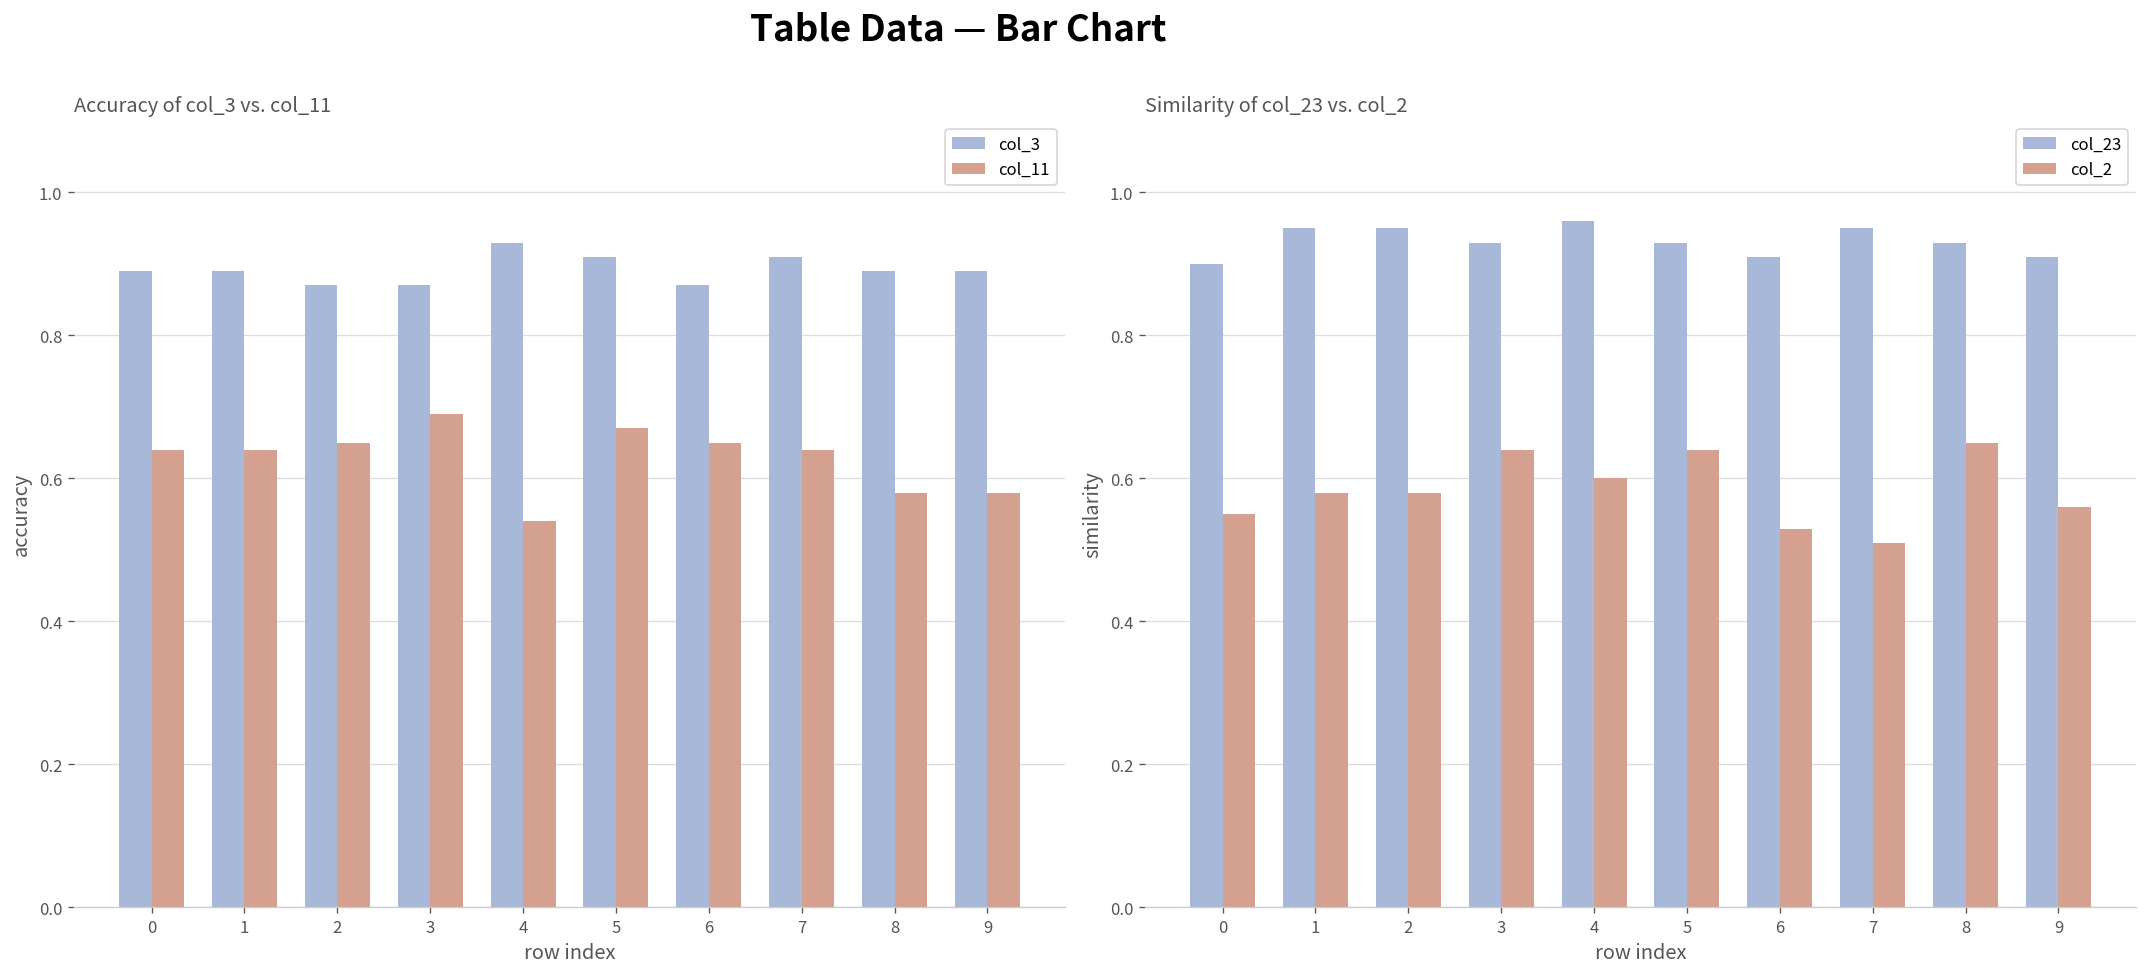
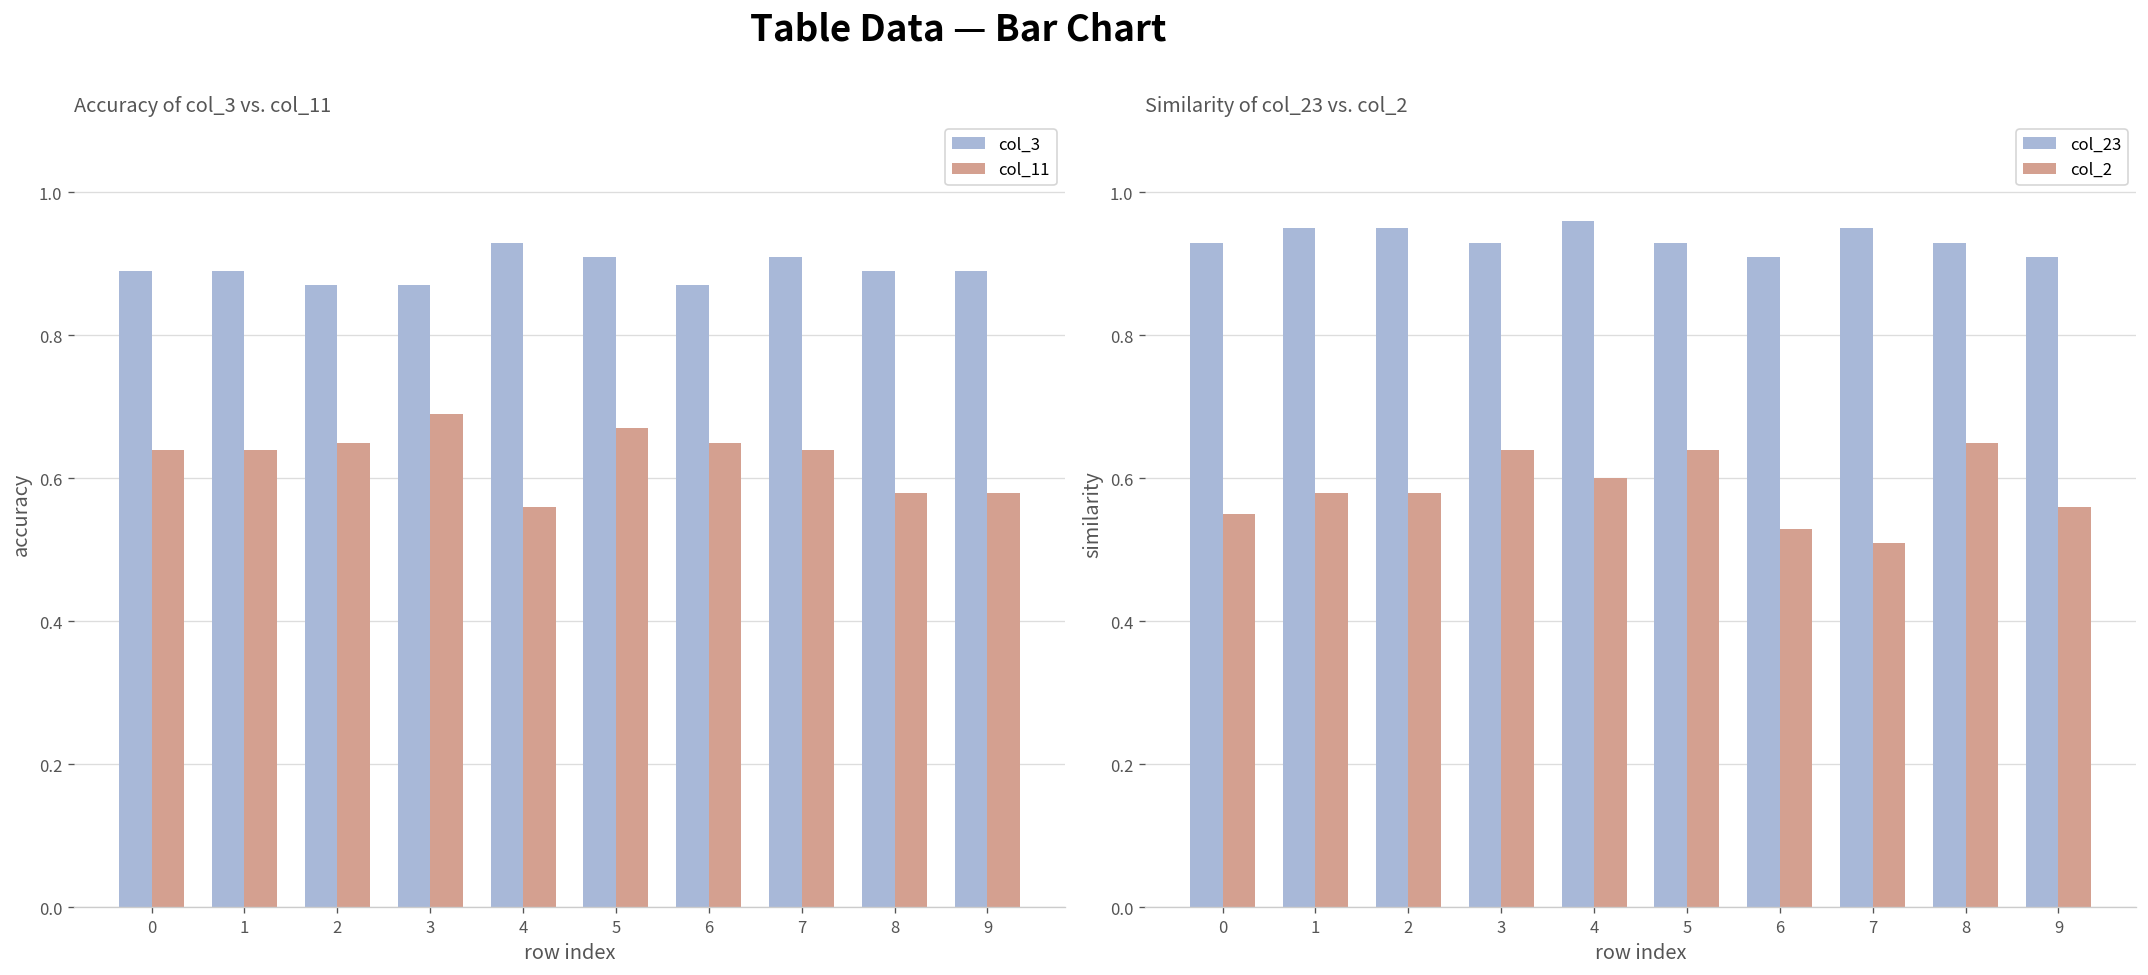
Accuracy of col_3 vs. col_11, col_11, 4: 0.54 -> 0.56
Similarity of col_23 vs. col_2, col_23, 0: 0.90 -> 0.93
